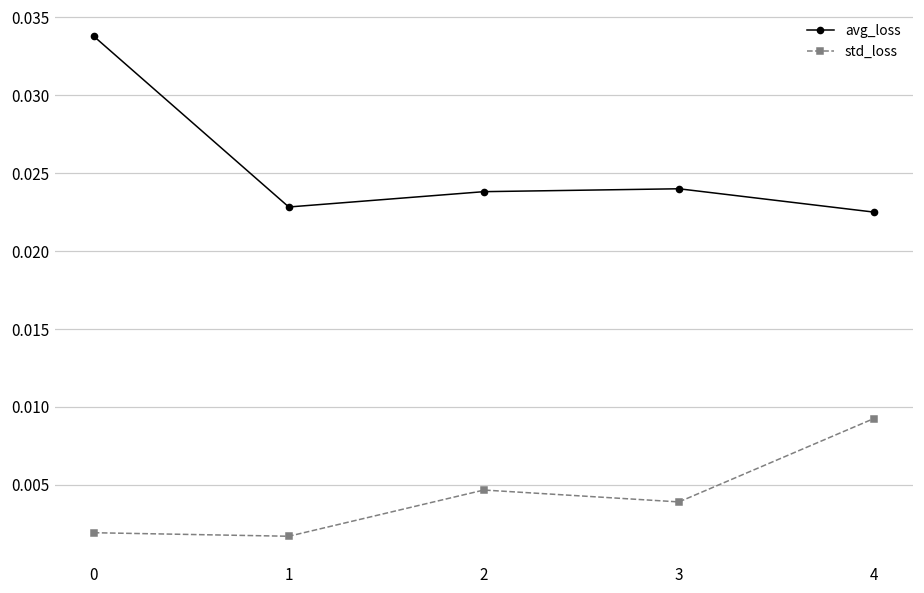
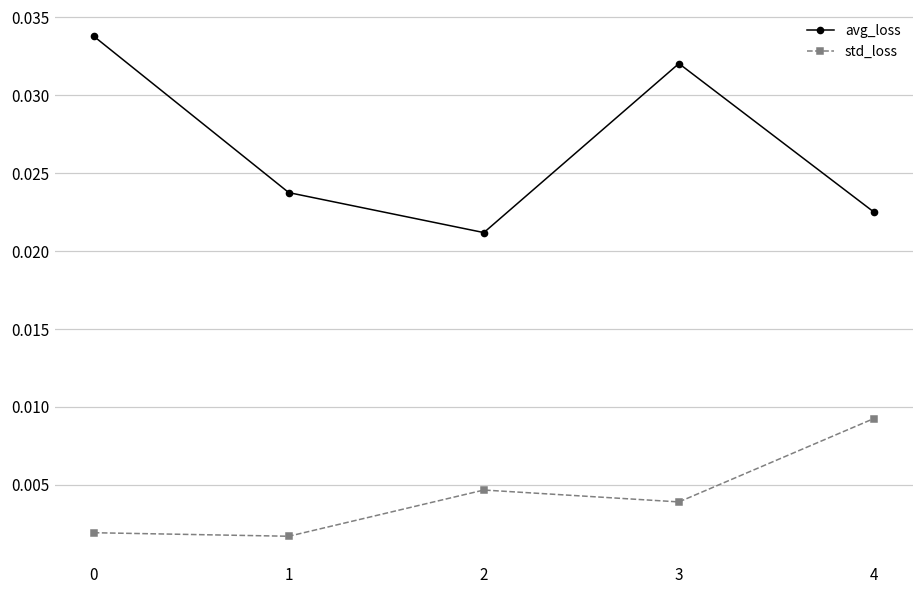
avg_loss, 1: 0.0228 -> 0.0237
avg_loss, 2: 0.0238 -> 0.0212
avg_loss, 3: 0.0240 -> 0.0320
